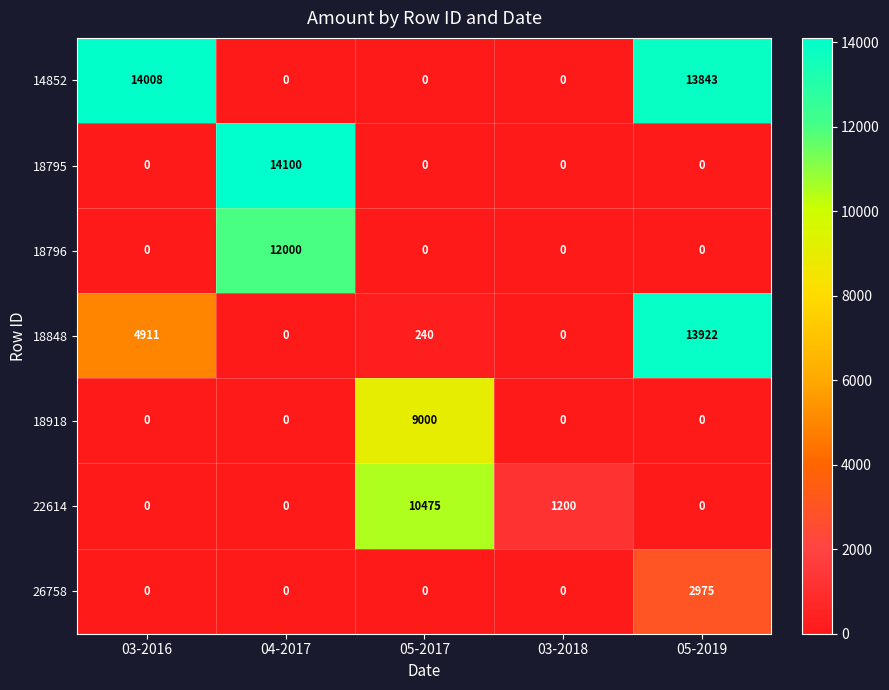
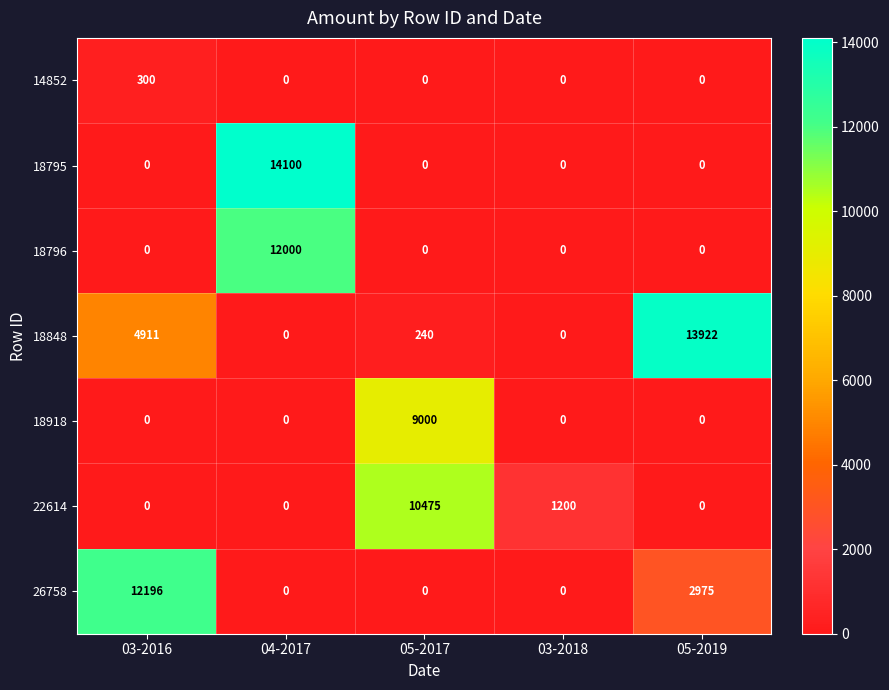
14852, 03-2016: 14008 -> 300
14852, 05-2019: 13843 -> 0
26758, 03-2016: 0 -> 12196
